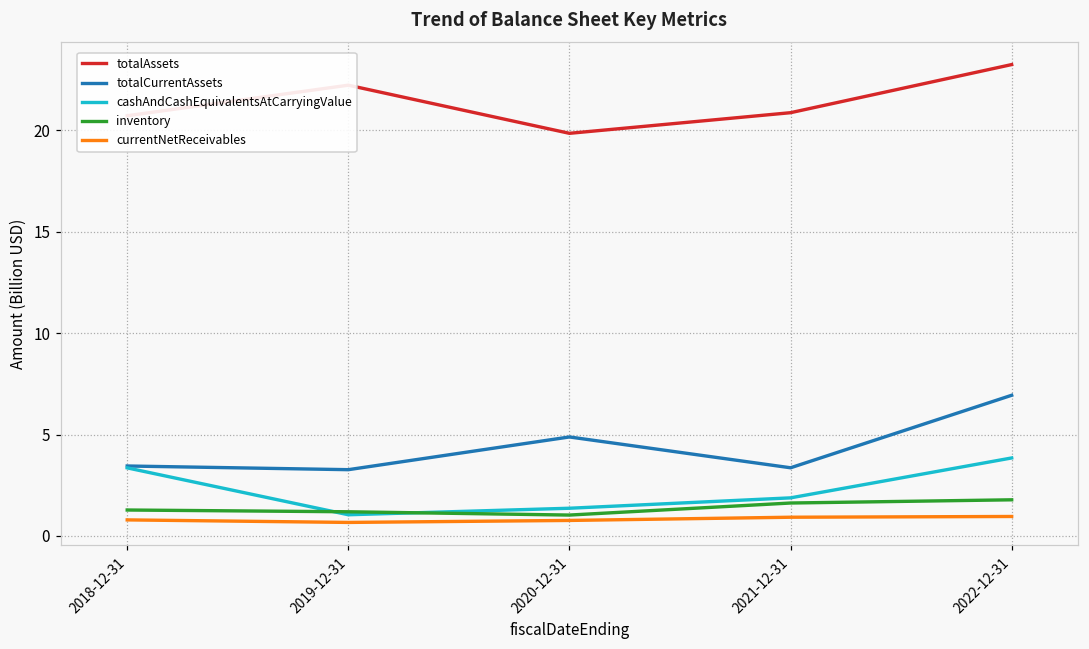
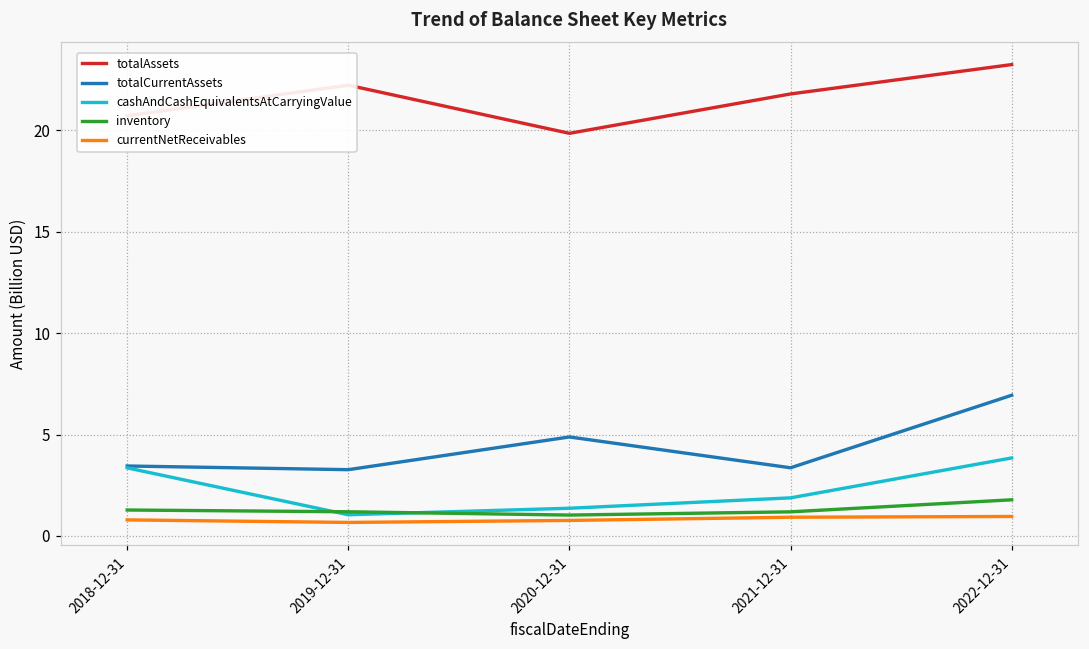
totalAssets, 2021-12-31: 20.9 -> 21.8
inventory, 2021-12-31: 1.6 -> 1.2
